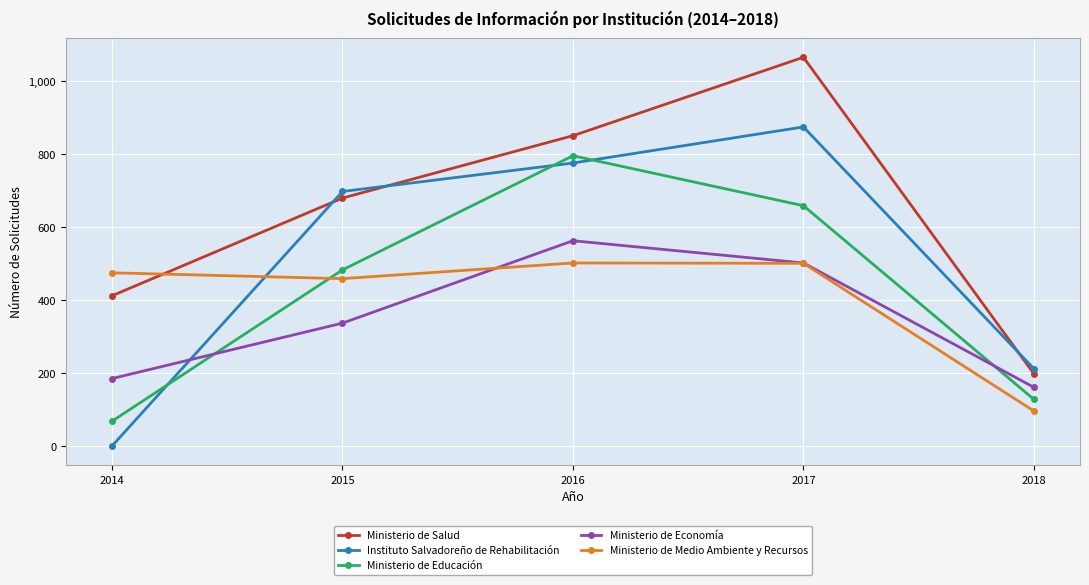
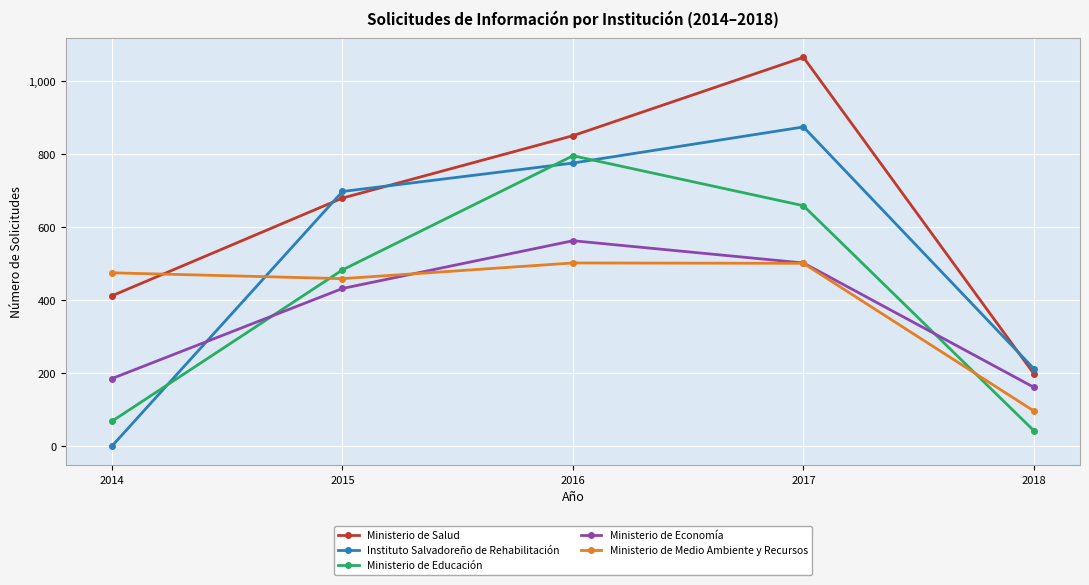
Ministerio de Economía, 2015: 340 -> 430
Ministerio de Educación, 2018: 130 -> 40
